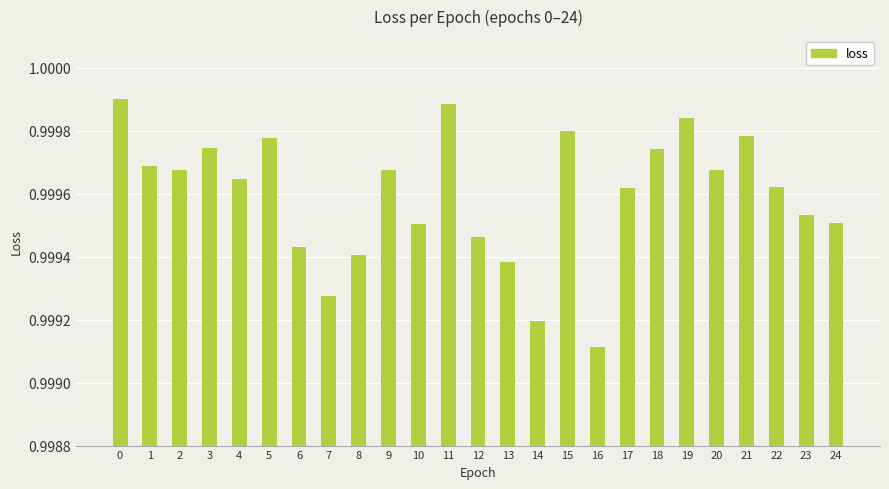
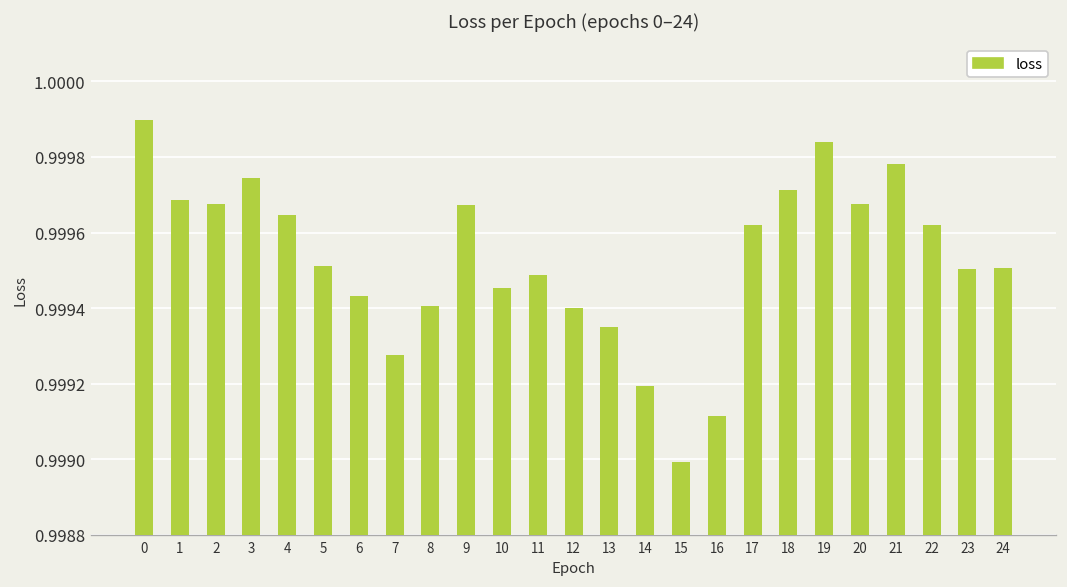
5: 0.99977 -> 0.99951
10: 0.99950 -> 0.99945
11: 0.99988 -> 0.99949
12: 0.99946 -> 0.99940
13: 0.99938 -> 0.99935
15: 0.99980 -> 0.99899
18: 0.99974 -> 0.99971
23: 0.99953 -> 0.99950
